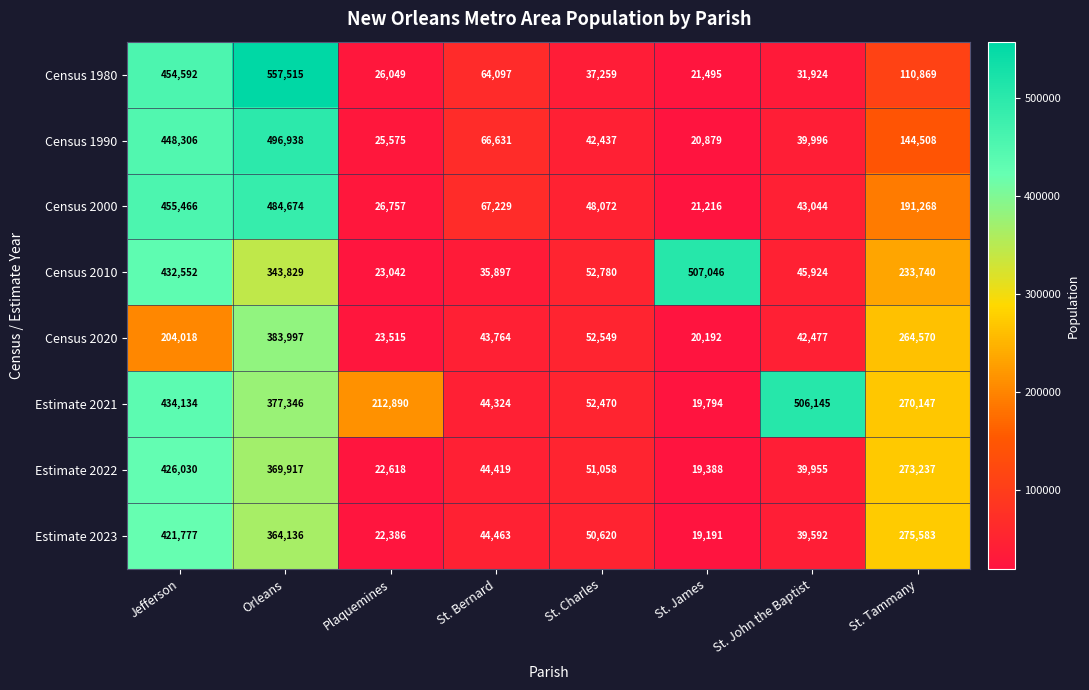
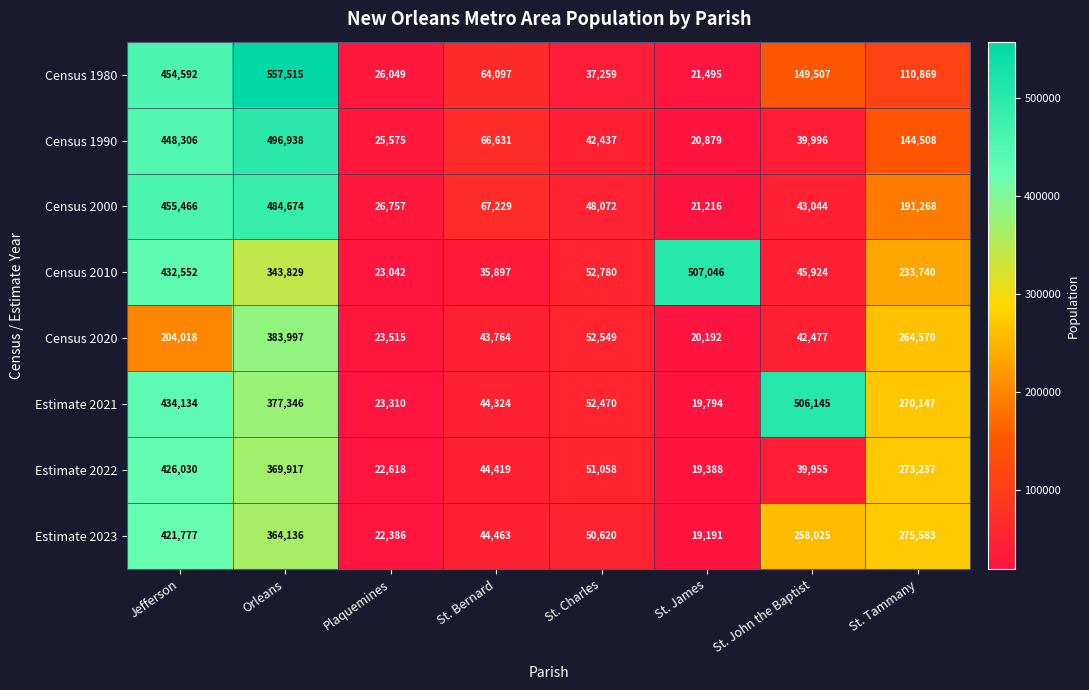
Census 1980, St. John the Baptist: 31,924 -> 149,507
Estimate 2021, Plaquemines: 212,890 -> 23,310
Estimate 2023, St. John the Baptist: 39,592 -> 258,025
